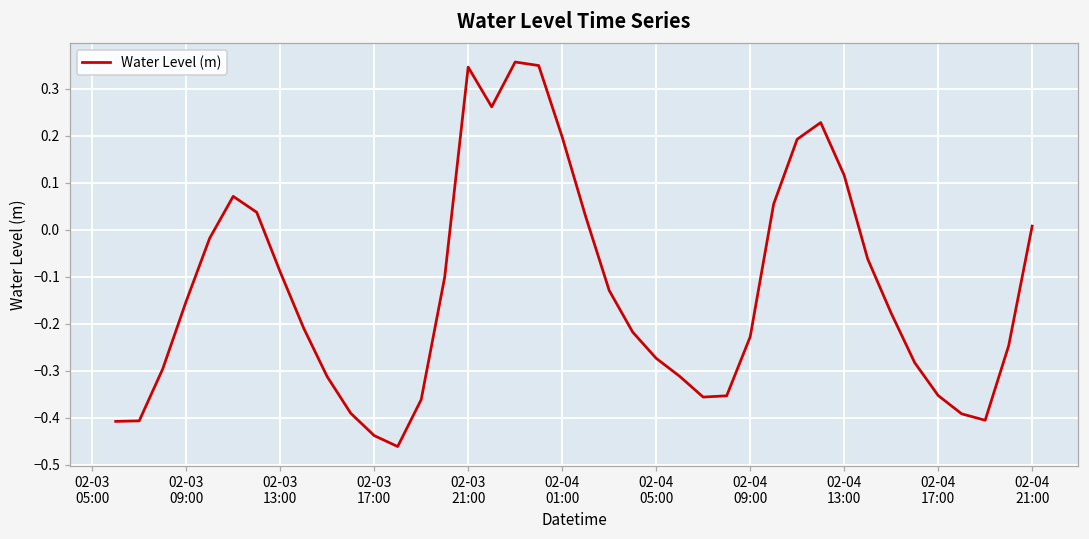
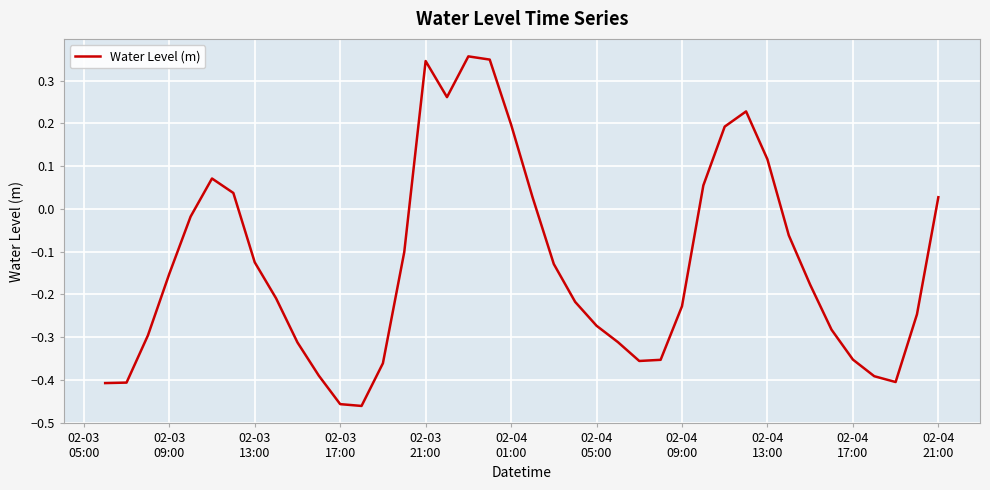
02-03 13:00: -0.09 -> -0.12
02-03 17:00: -0.44 -> -0.46
02-04 21:00: 0.01 -> 0.03
